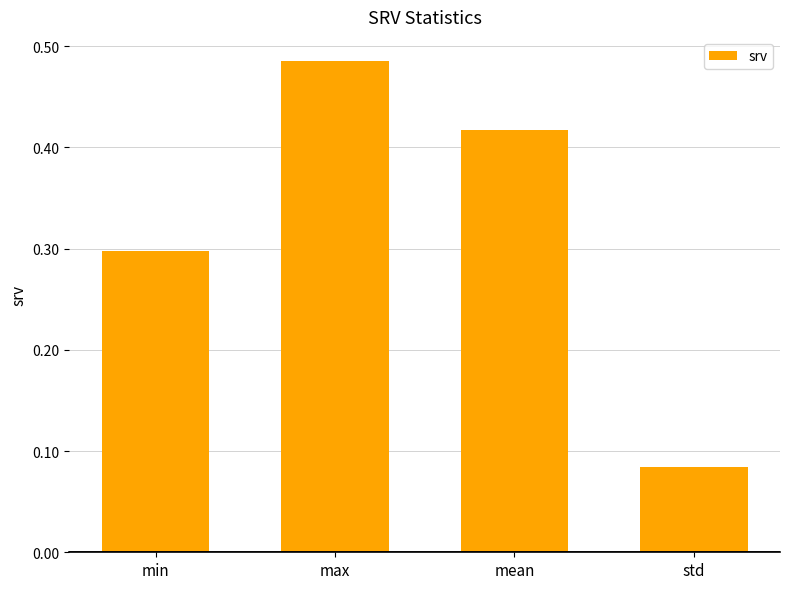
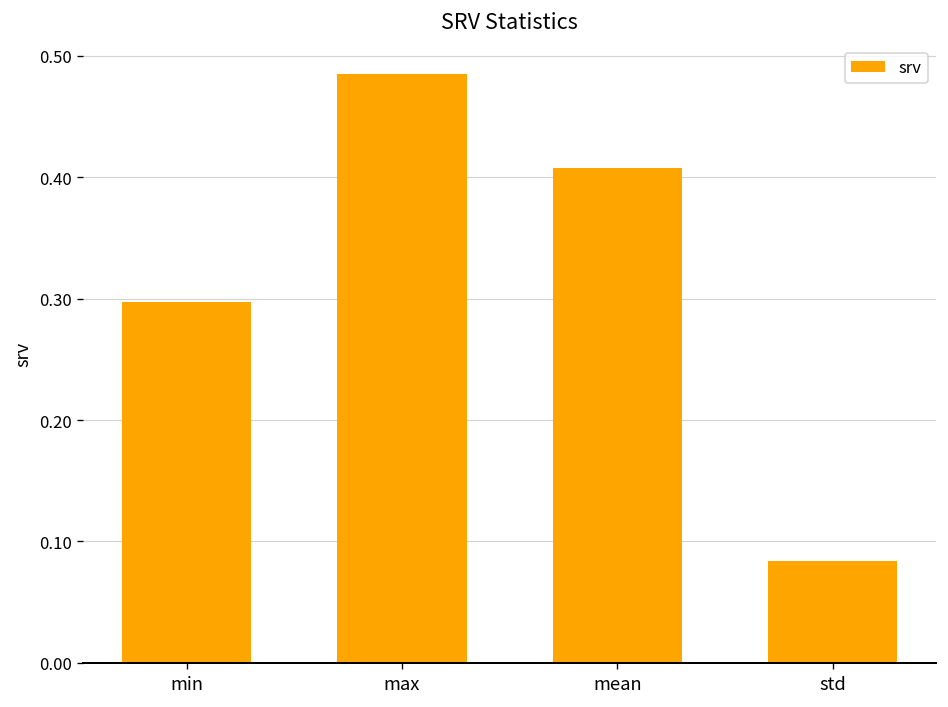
mean: 0.417 -> 0.408
